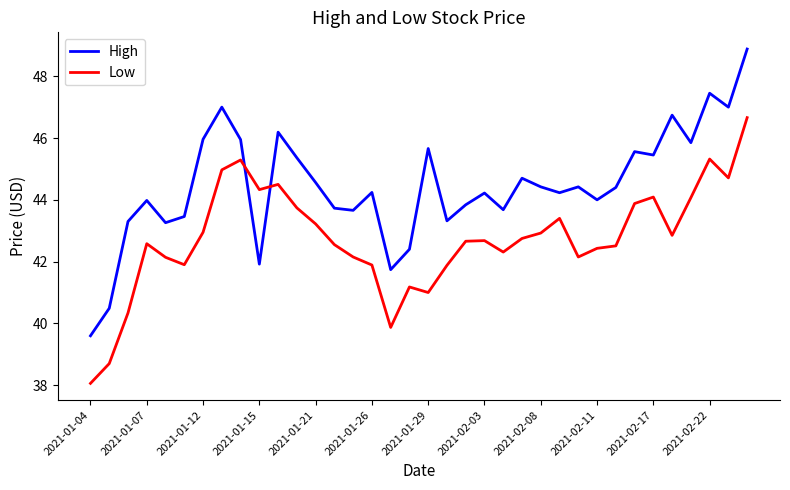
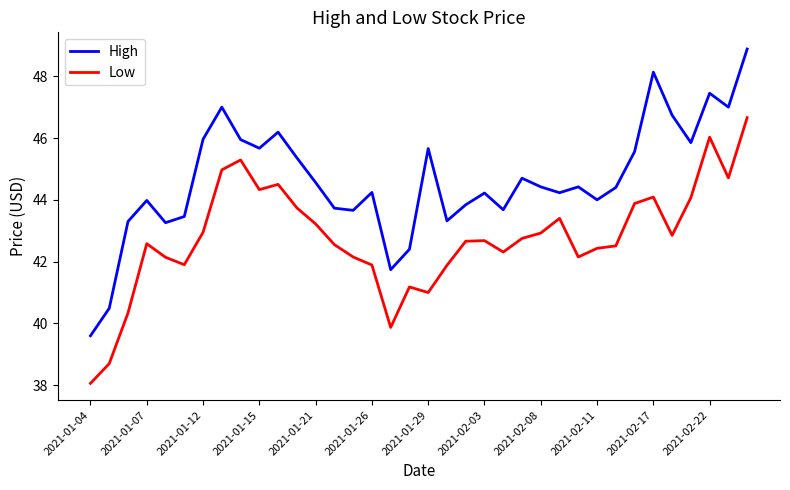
High, 2021-01-15: 41.9 -> 45.7
High, 2021-02-17: 45.5 -> 48.1
Low, 2021-02-22: 45.3 -> 46.0
